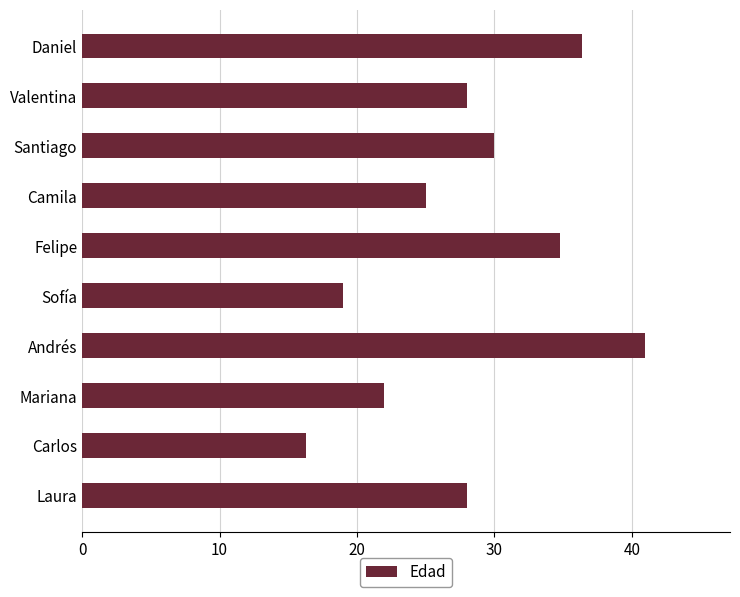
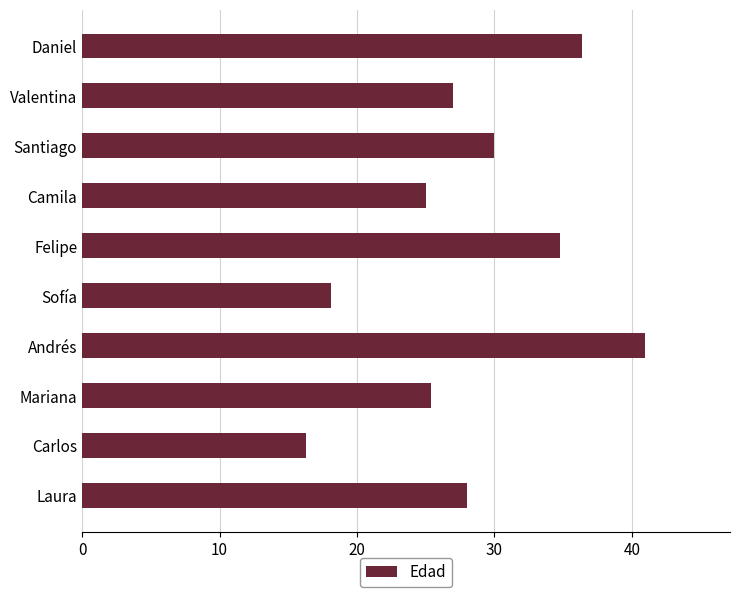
Valentina: 28 -> 27
Sofía: 19.0 -> 18.1
Mariana: 22.0 -> 25.4
